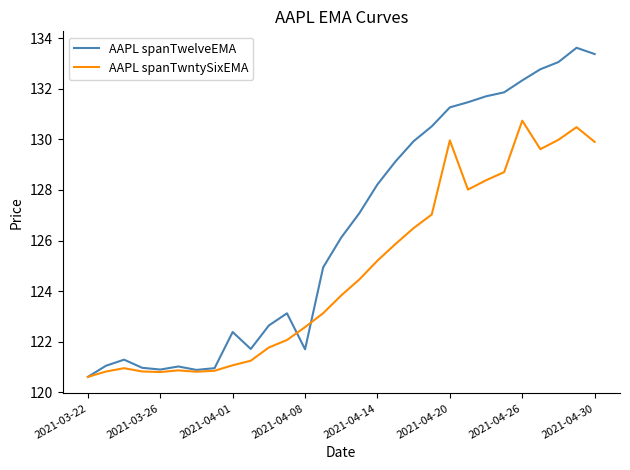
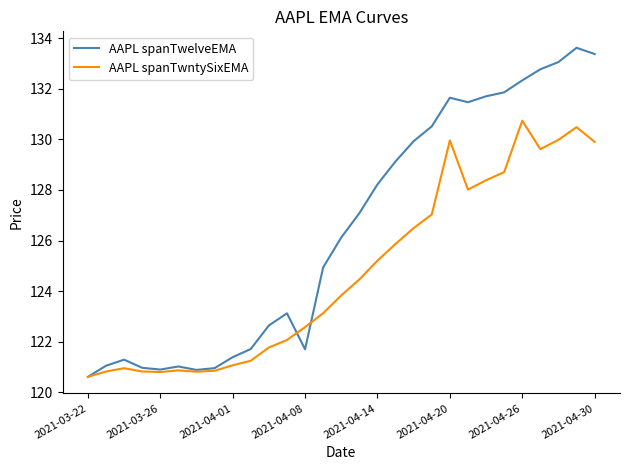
AAPL spanTwelveEMA, 2021-04-01: 122.4 -> 121.4
AAPL spanTwelveEMA, 2021-04-20: 131.3 -> 131.6
